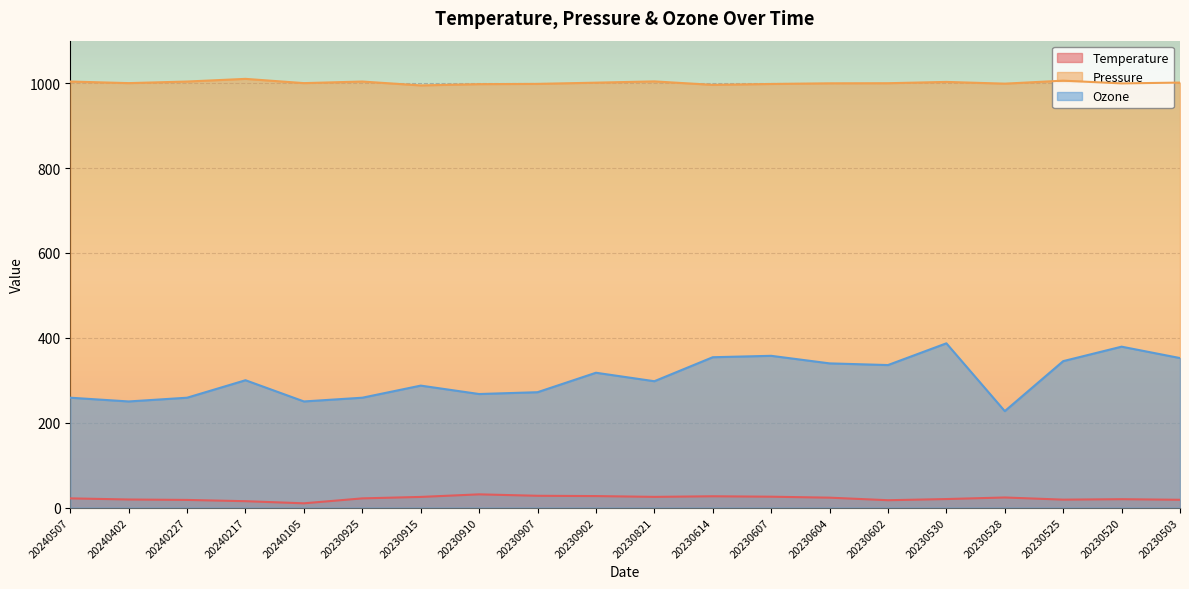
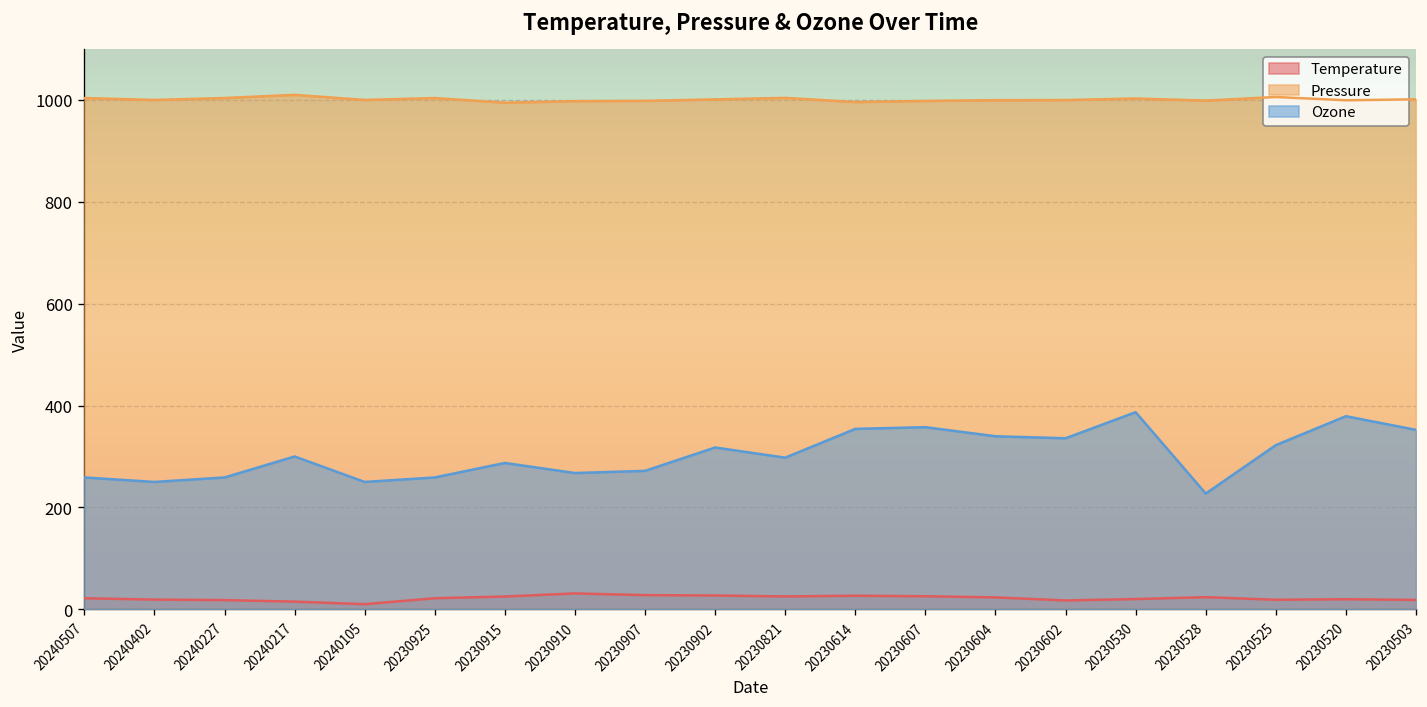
Ozone, 20230525: 340 -> 320
